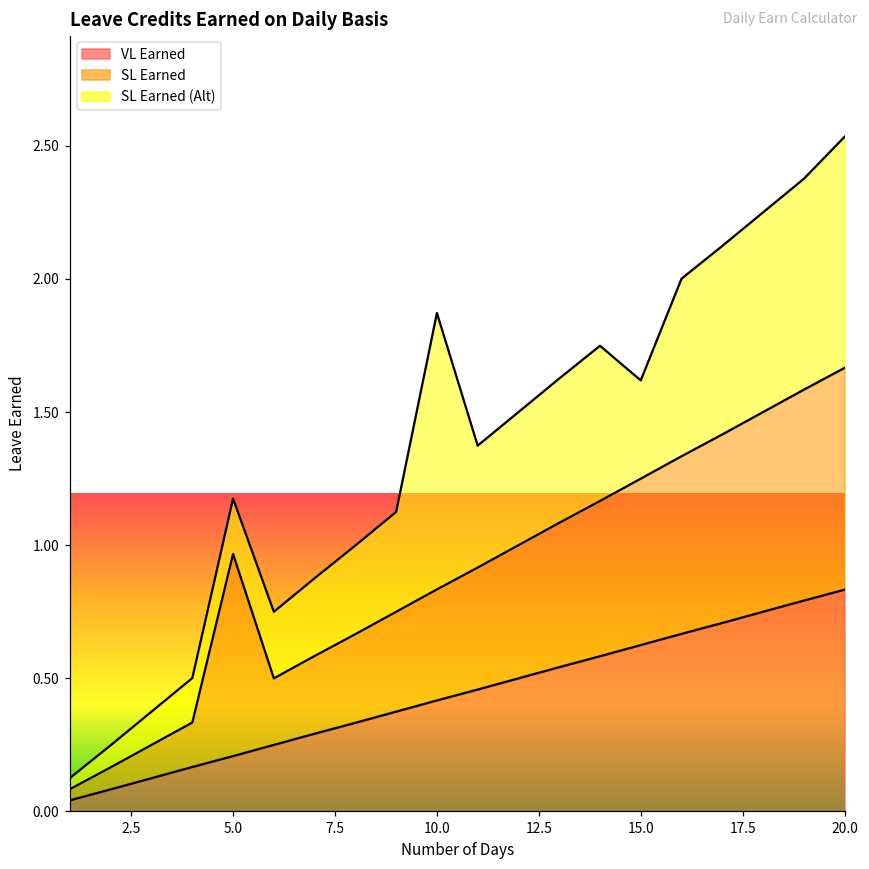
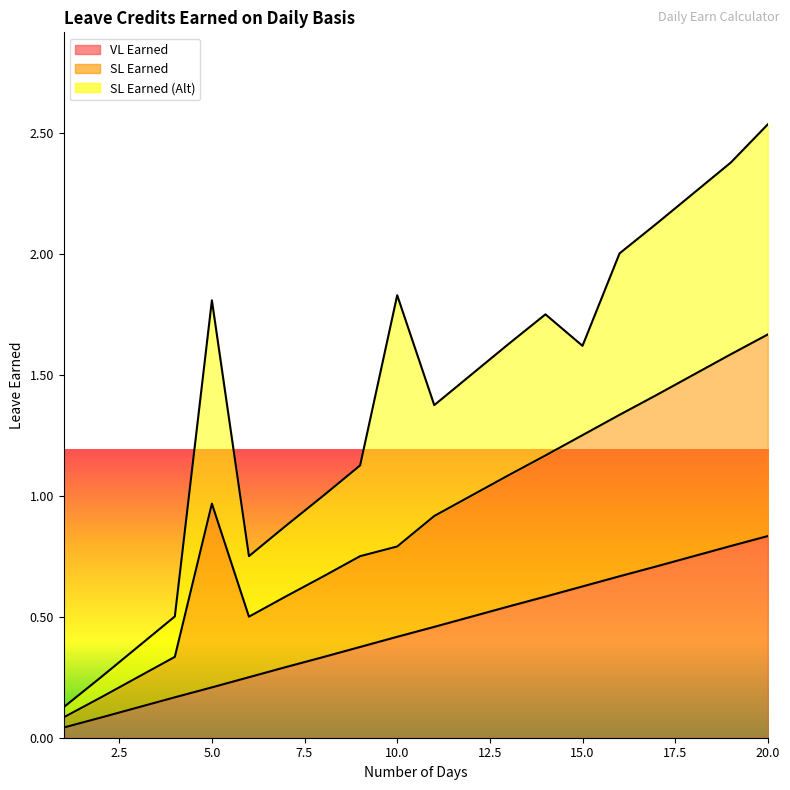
SL Earned (Alt), 5.0: 0.21 -> 0.84
SL Earned, 10.0: 0.42 -> 0.37
